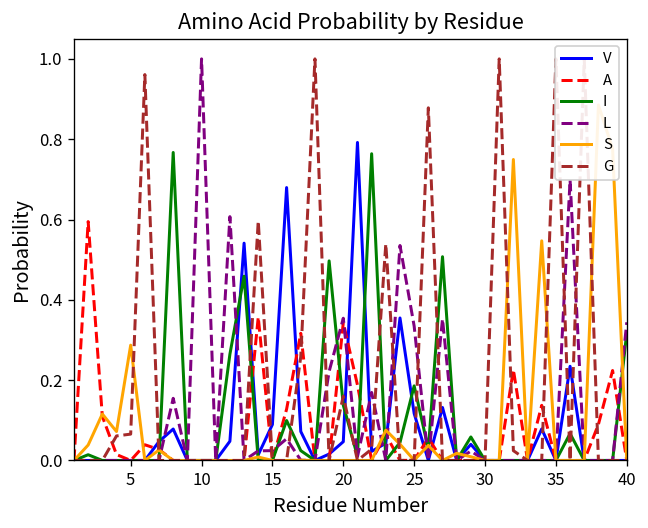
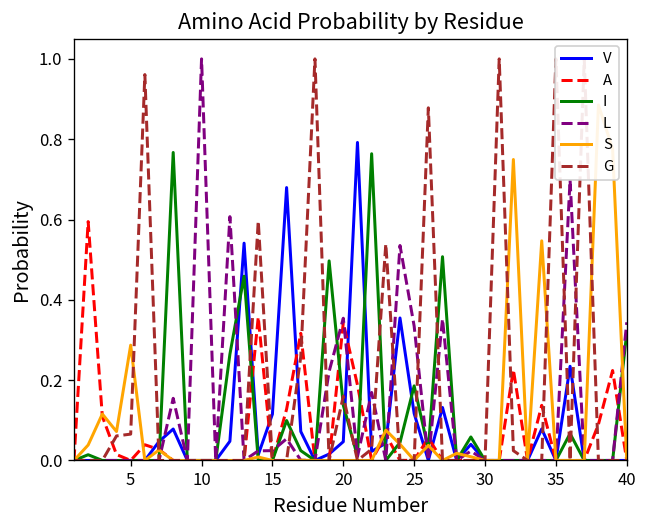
V, 15: 0.09 -> 0.12
